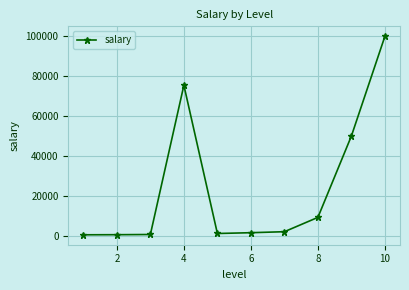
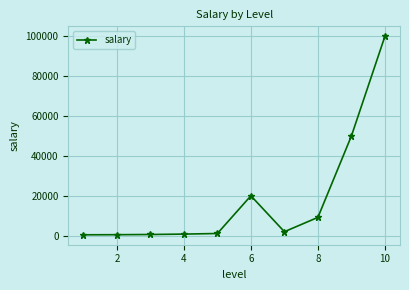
4: 75000 -> 1000
6: 2000 -> 20000
